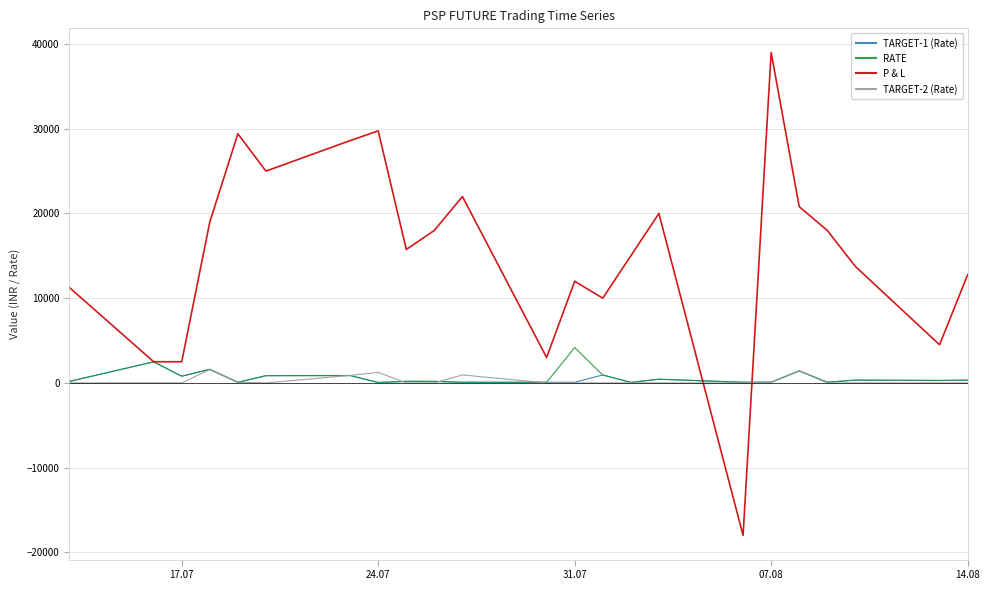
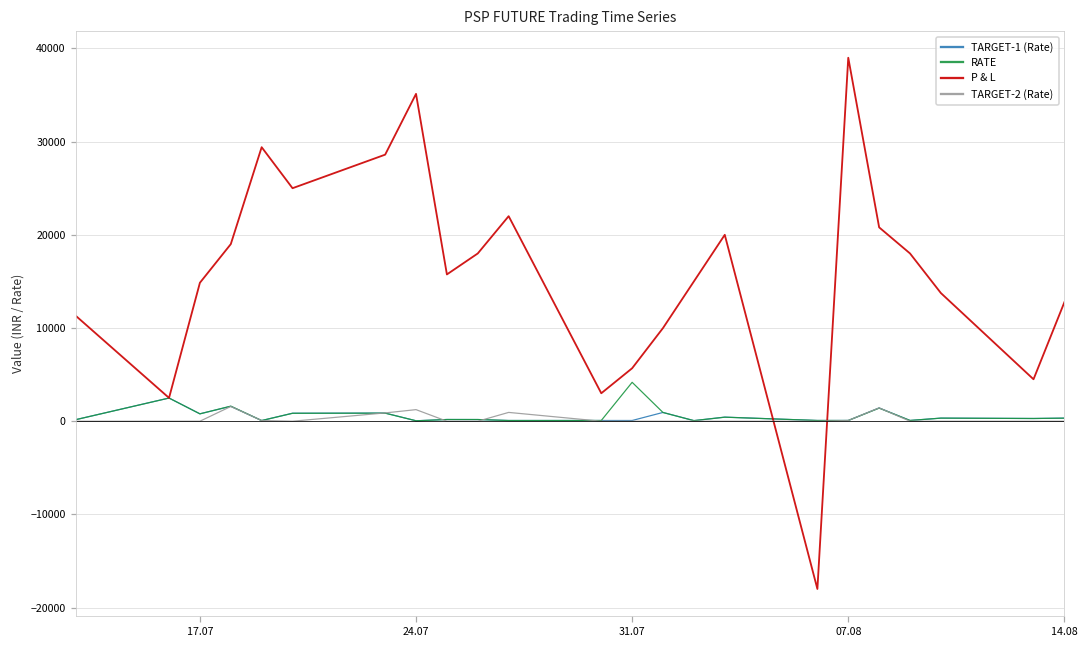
P & L, 17.07: 3000 -> 15000
P & L, 24.07: 30000 -> 35000
P & L, 31.07: 12000 -> 6000
